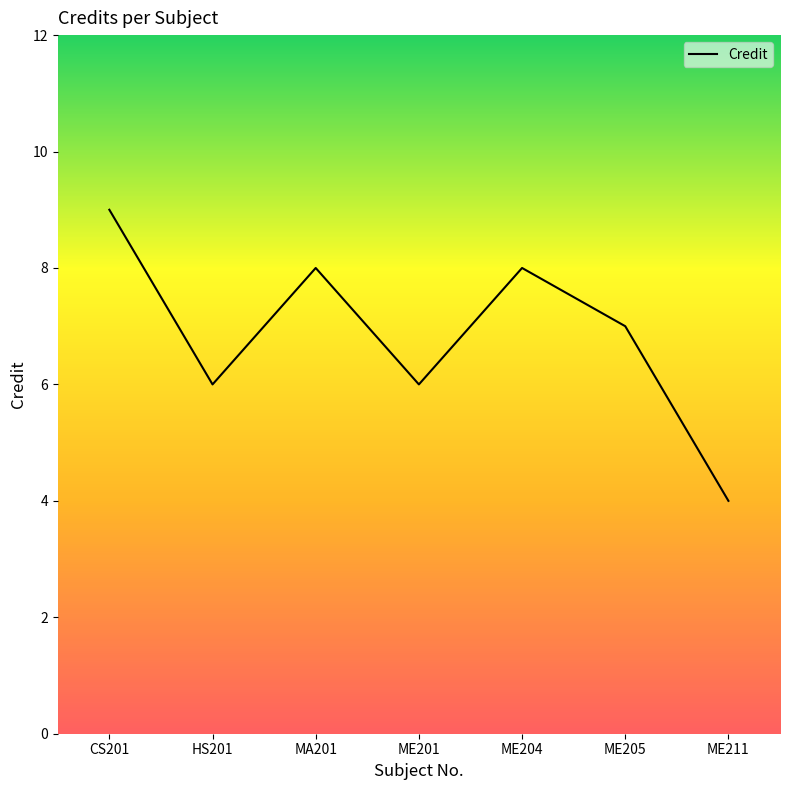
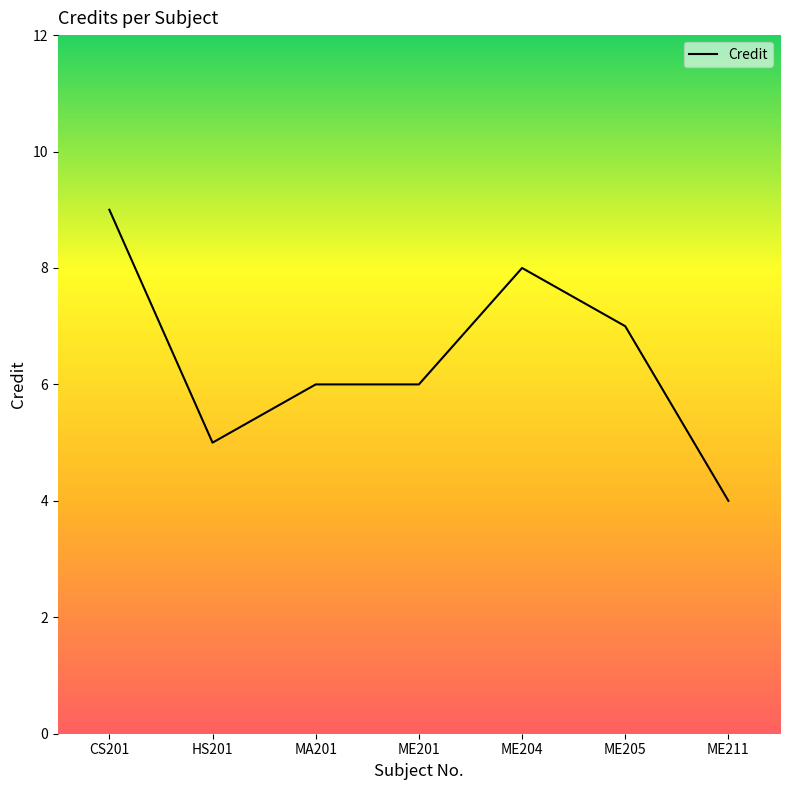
HS201: 6 -> 5
MA201: 8 -> 6
